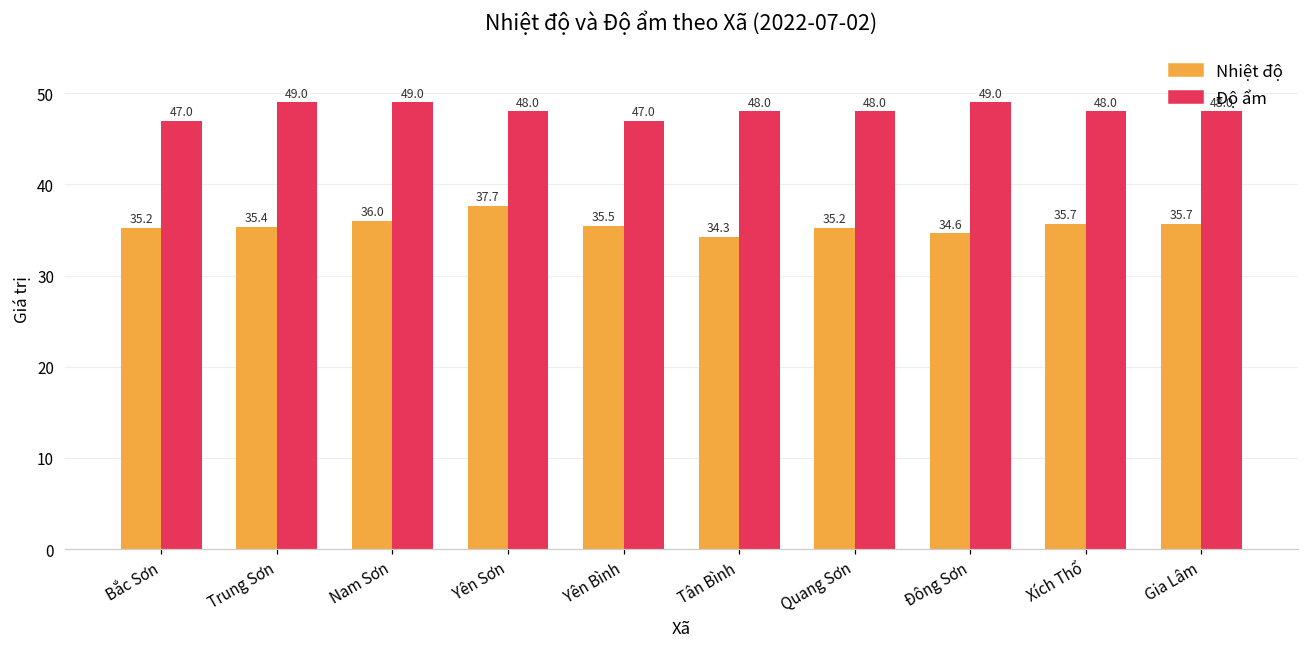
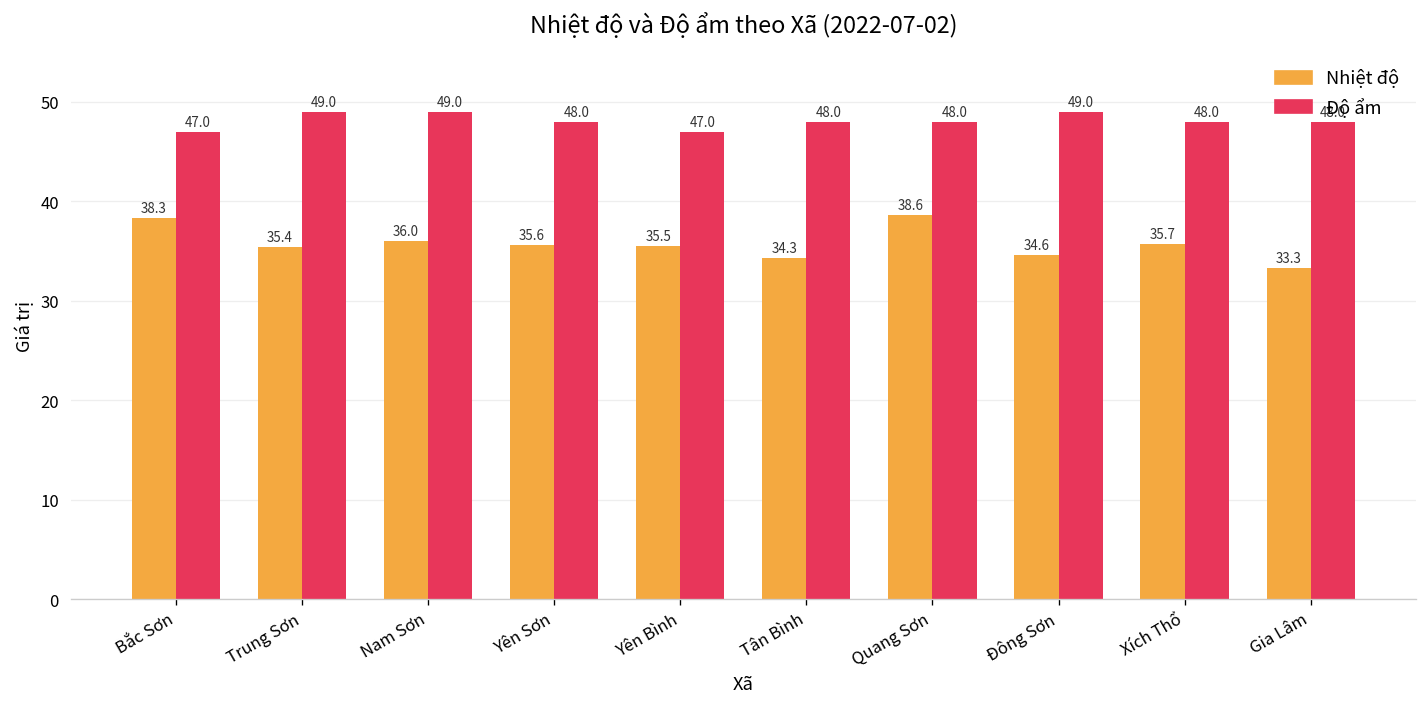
Nhiệt độ, Bắc Sơn: 35.2 -> 38.3
Nhiệt độ, Yên Sơn: 37.7 -> 35.6
Nhiệt độ, Quang Sơn: 35.2 -> 38.6
Nhiệt độ, Gia Lâm: 35.7 -> 33.3
